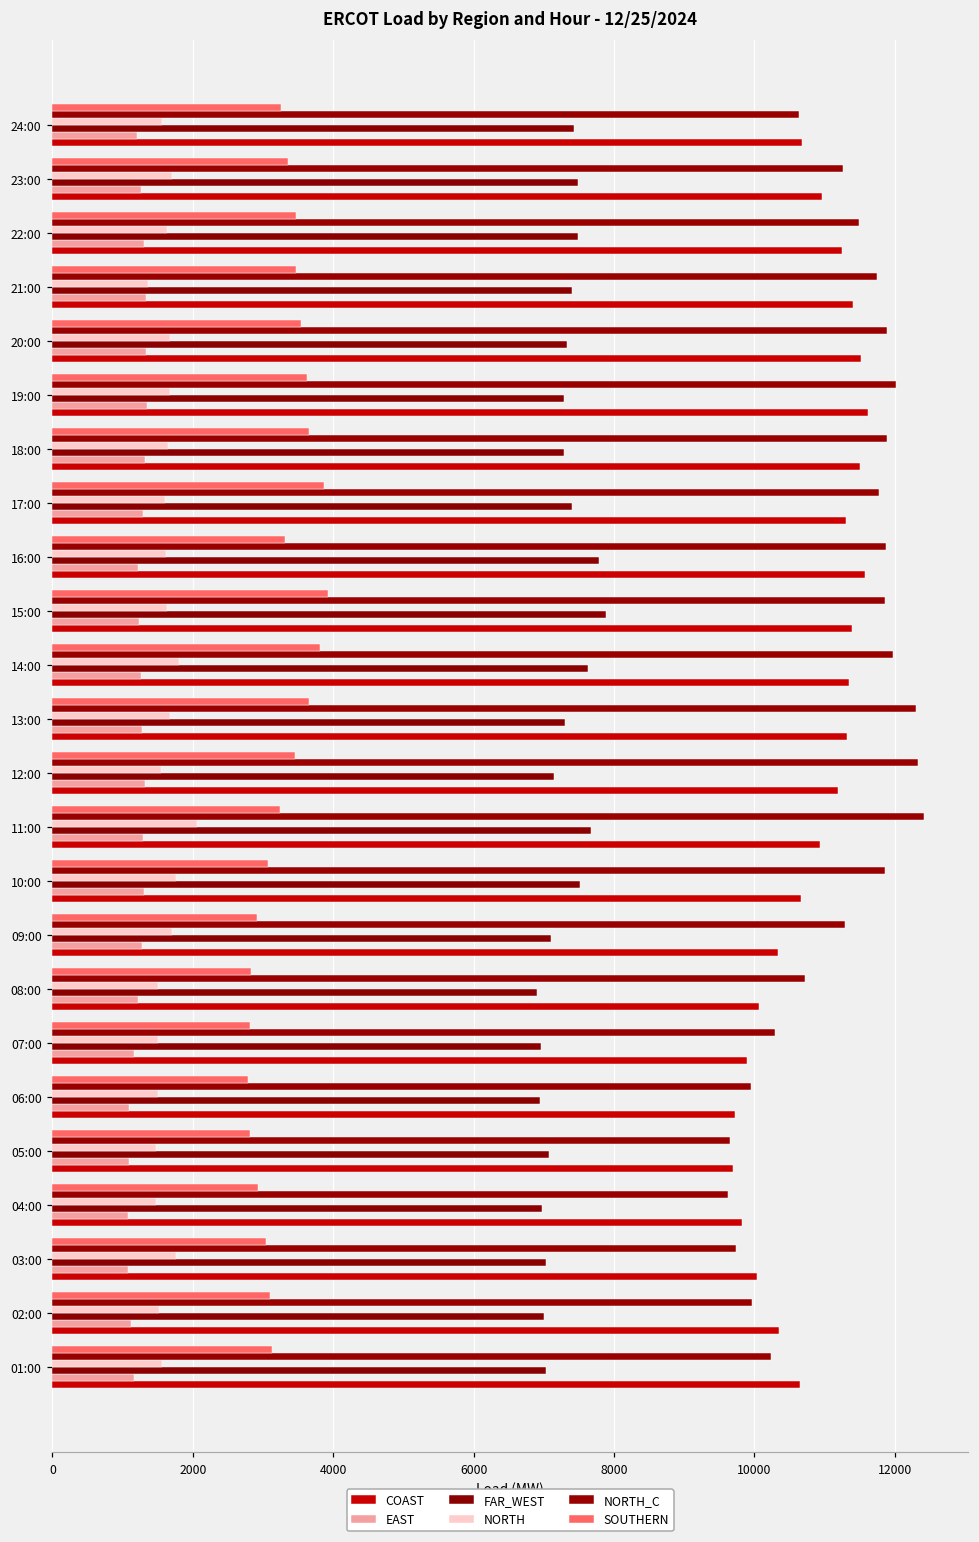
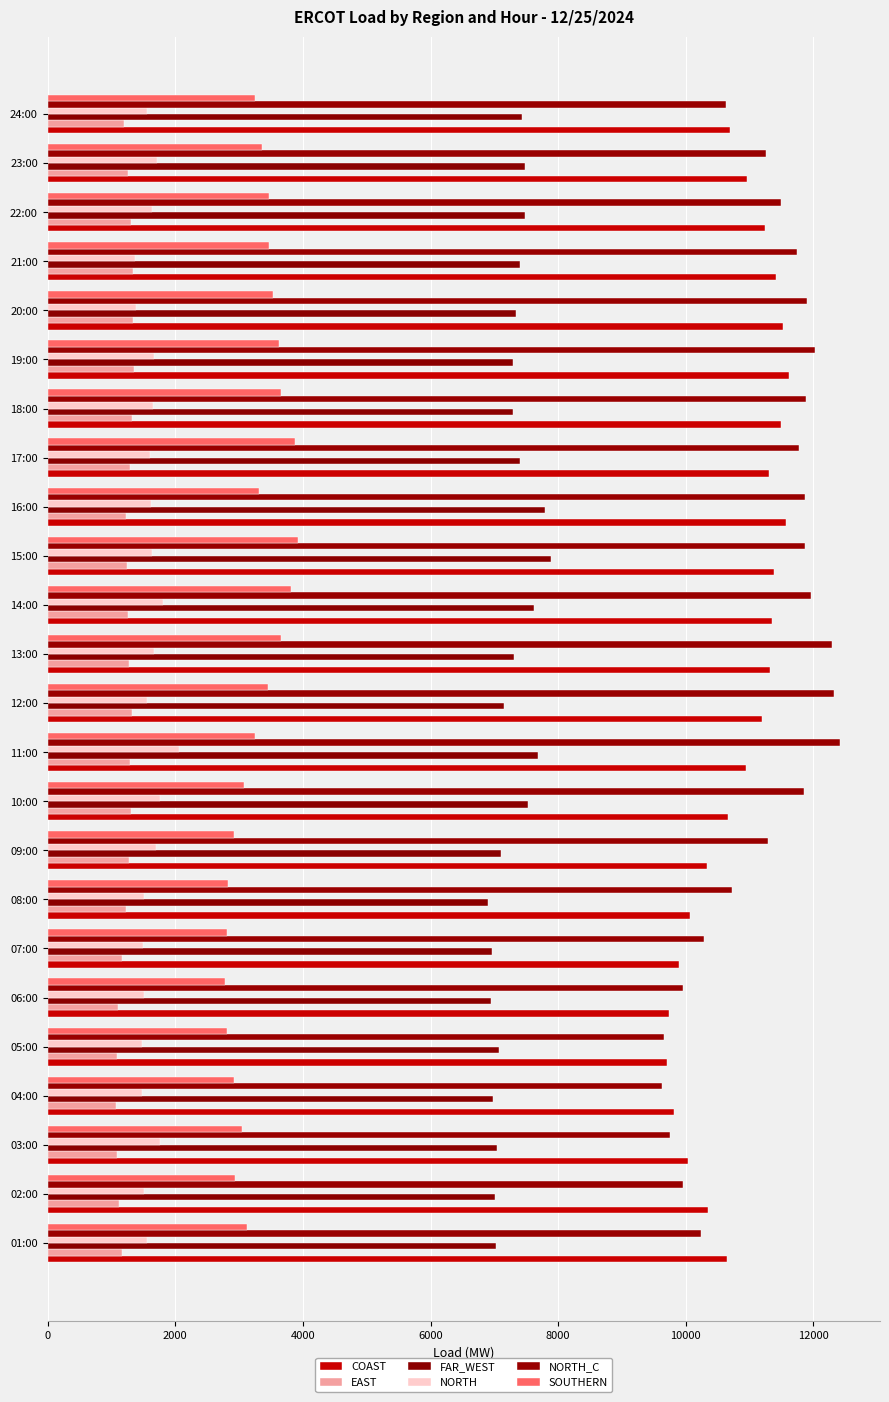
NORTH, 20:00: 1700 -> 1400
SOUTHERN, 02:00: 3100 -> 2900
